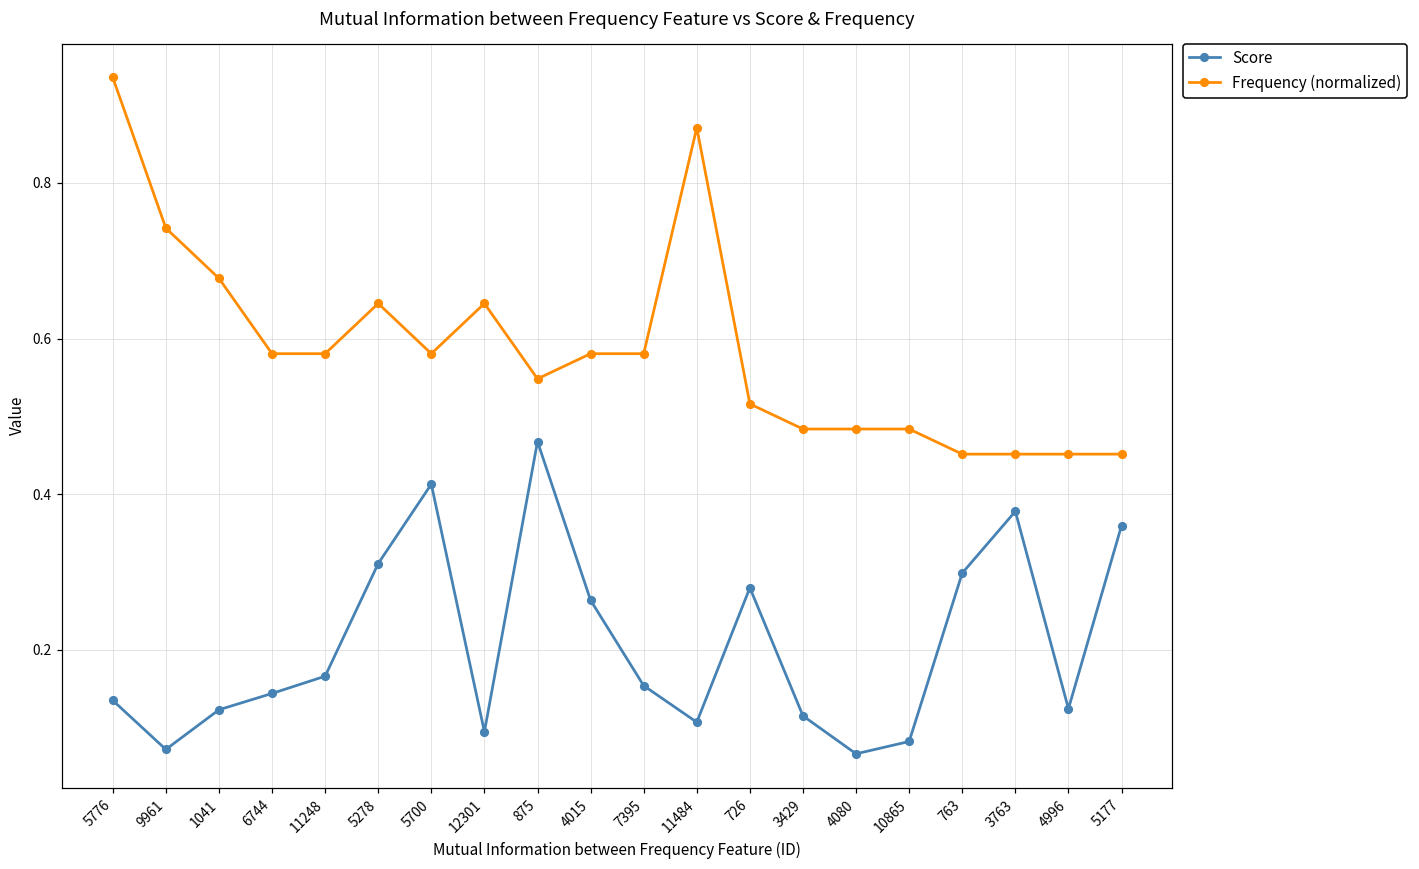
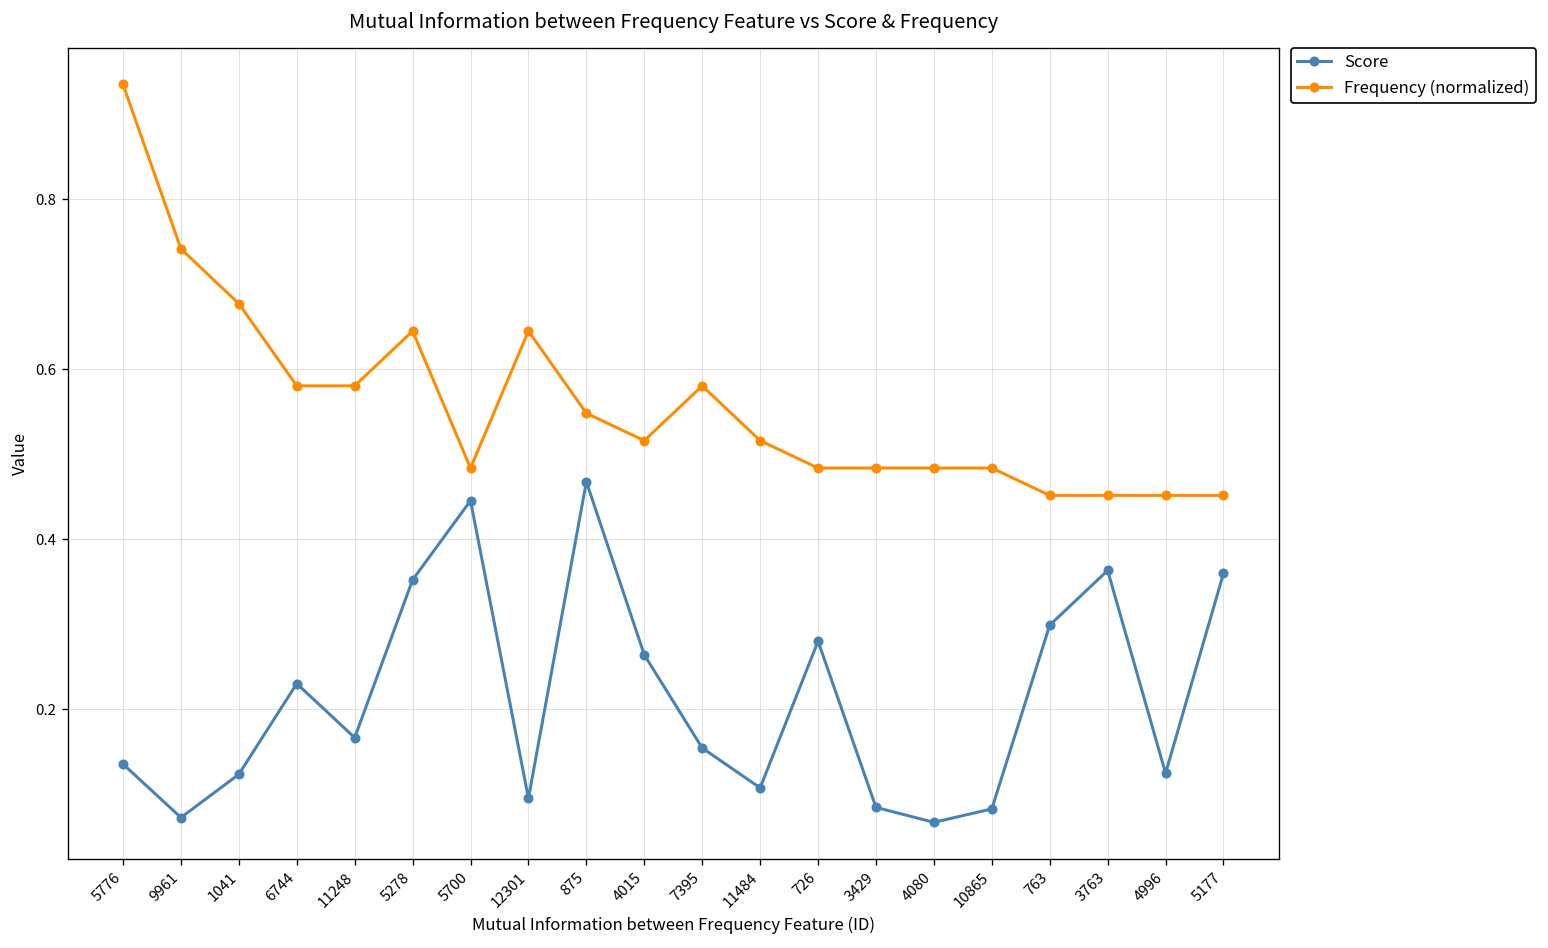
Score, 6744: 0.14 -> 0.23
Score, 5278: 0.31 -> 0.35
Score, 5700: 0.41 -> 0.45
Frequency (normalized), 5700: 0.58 -> 0.48
Frequency (normalized), 4015: 0.58 -> 0.52
Frequency (normalized), 11484: 0.87 -> 0.52
Frequency (normalized), 726: 0.52 -> 0.48
Score, 3429: 0.12 -> 0.08
Score, 3763: 0.38 -> 0.36
